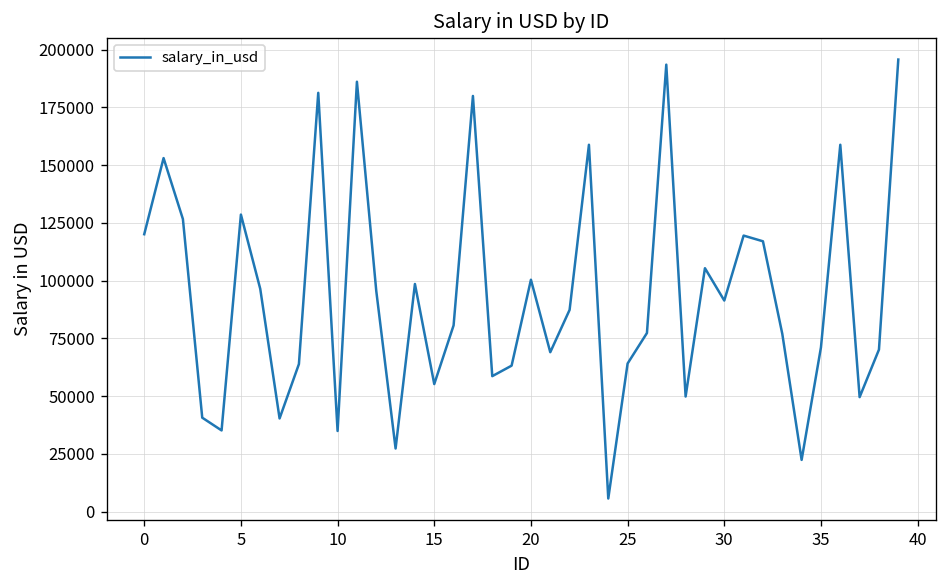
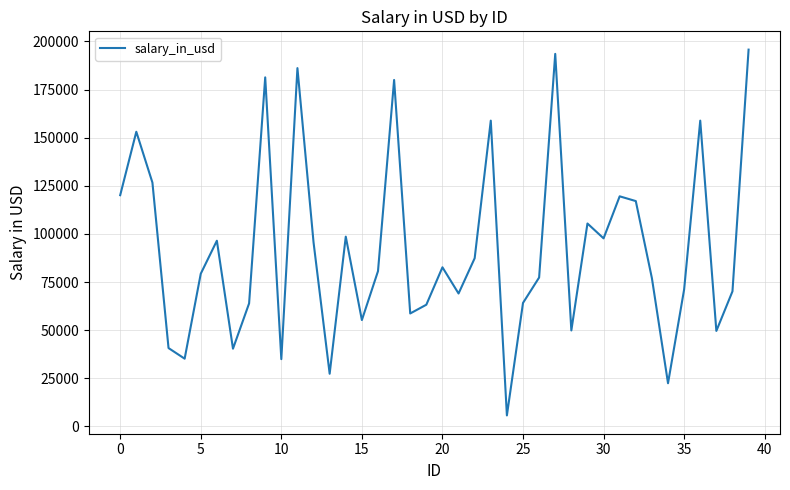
5: 129000 -> 79000
20: 100000 -> 83000
30: 91000 -> 98000
